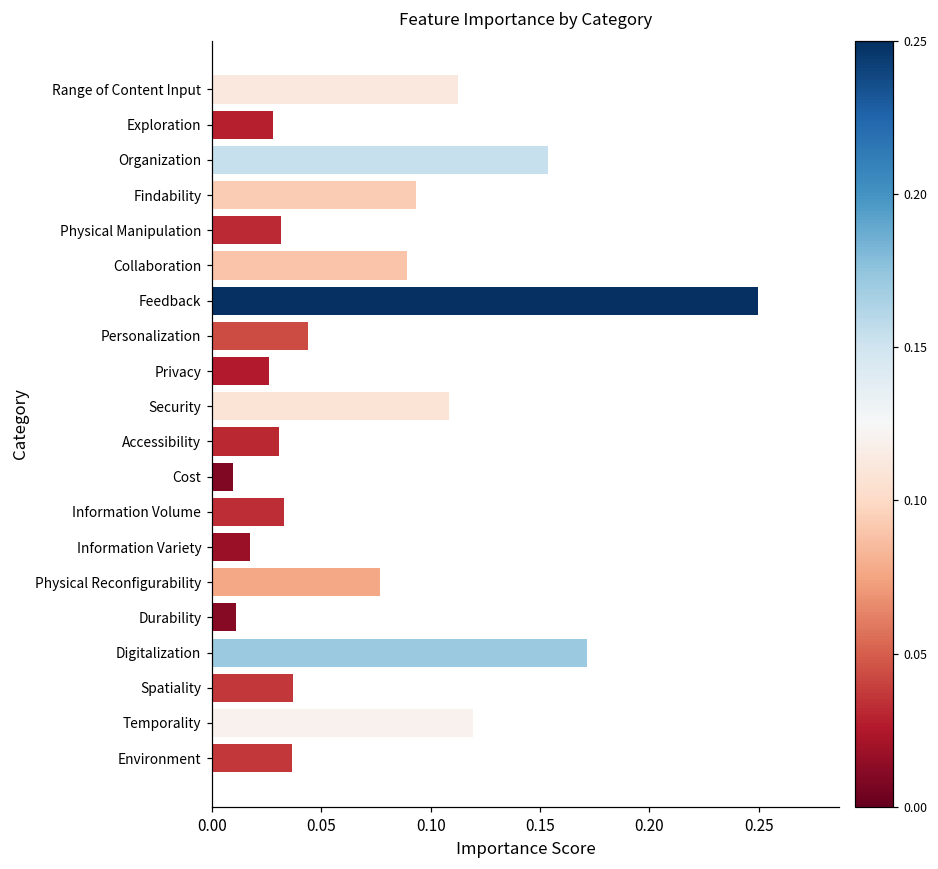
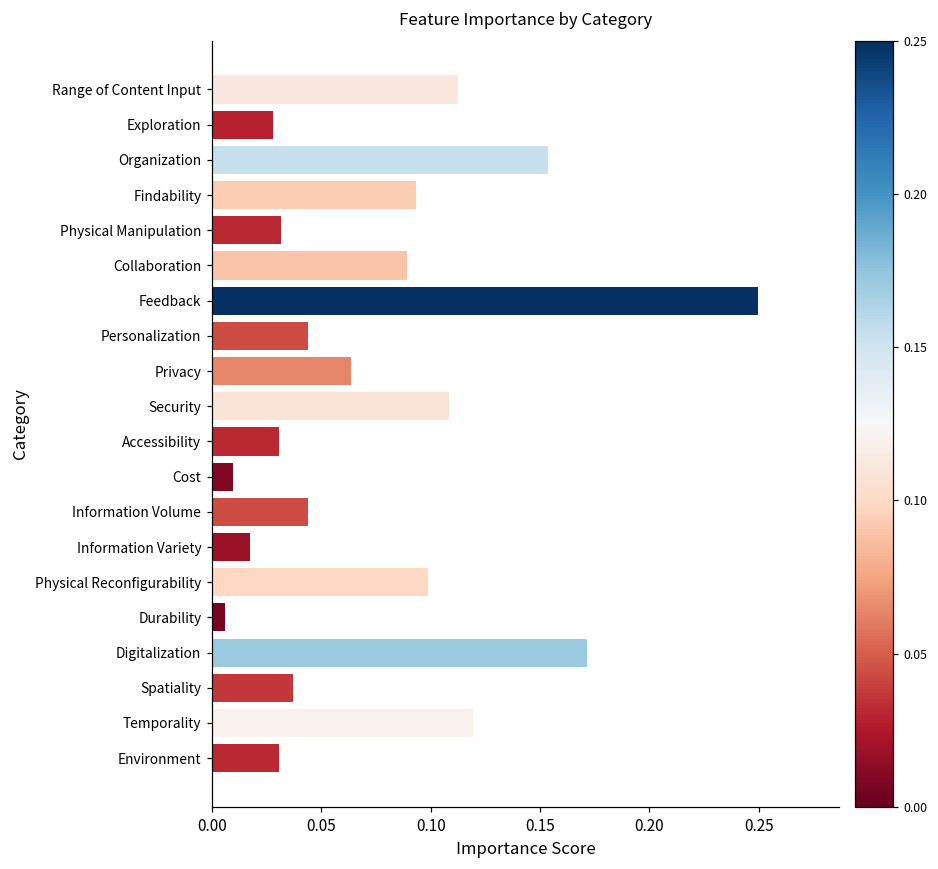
Privacy: 0.026 -> 0.064
Information Volume: 0.033 -> 0.044
Physical Reconfigurability: 0.077 -> 0.099
Durability: 0.011 -> 0.006
Environment: 0.037 -> 0.031
